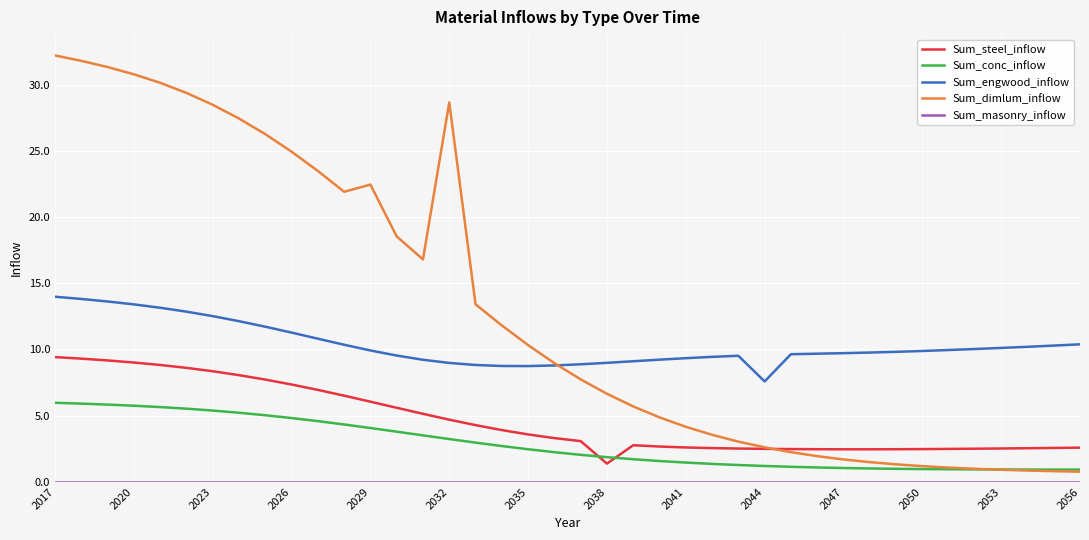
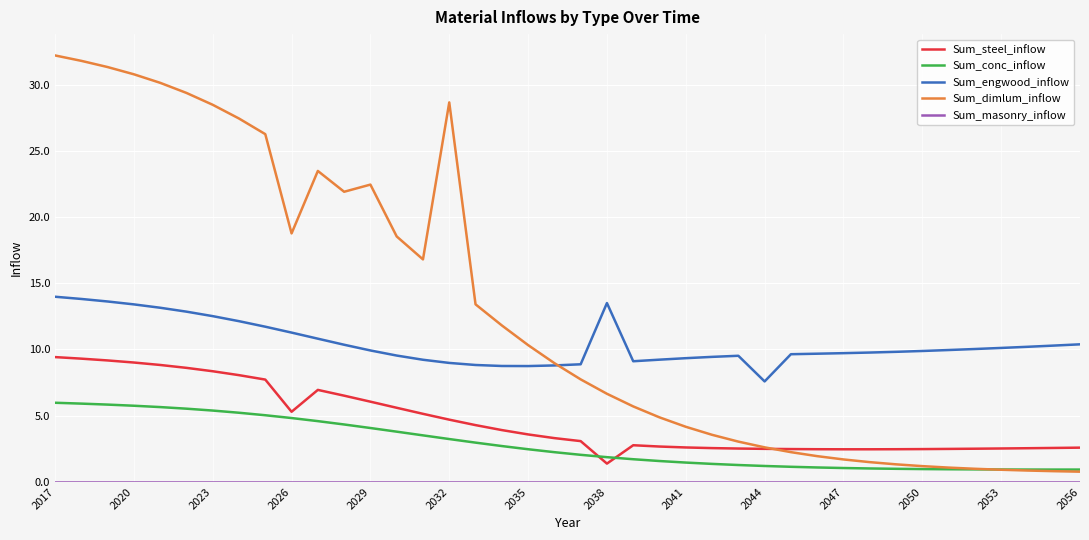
Sum_steel_inflow, 2026: 7.4 -> 5.3
Sum_dimlum_inflow, 2026: 24.9 -> 18.8
Sum_engwood_inflow, 2038: 9.0 -> 13.5
